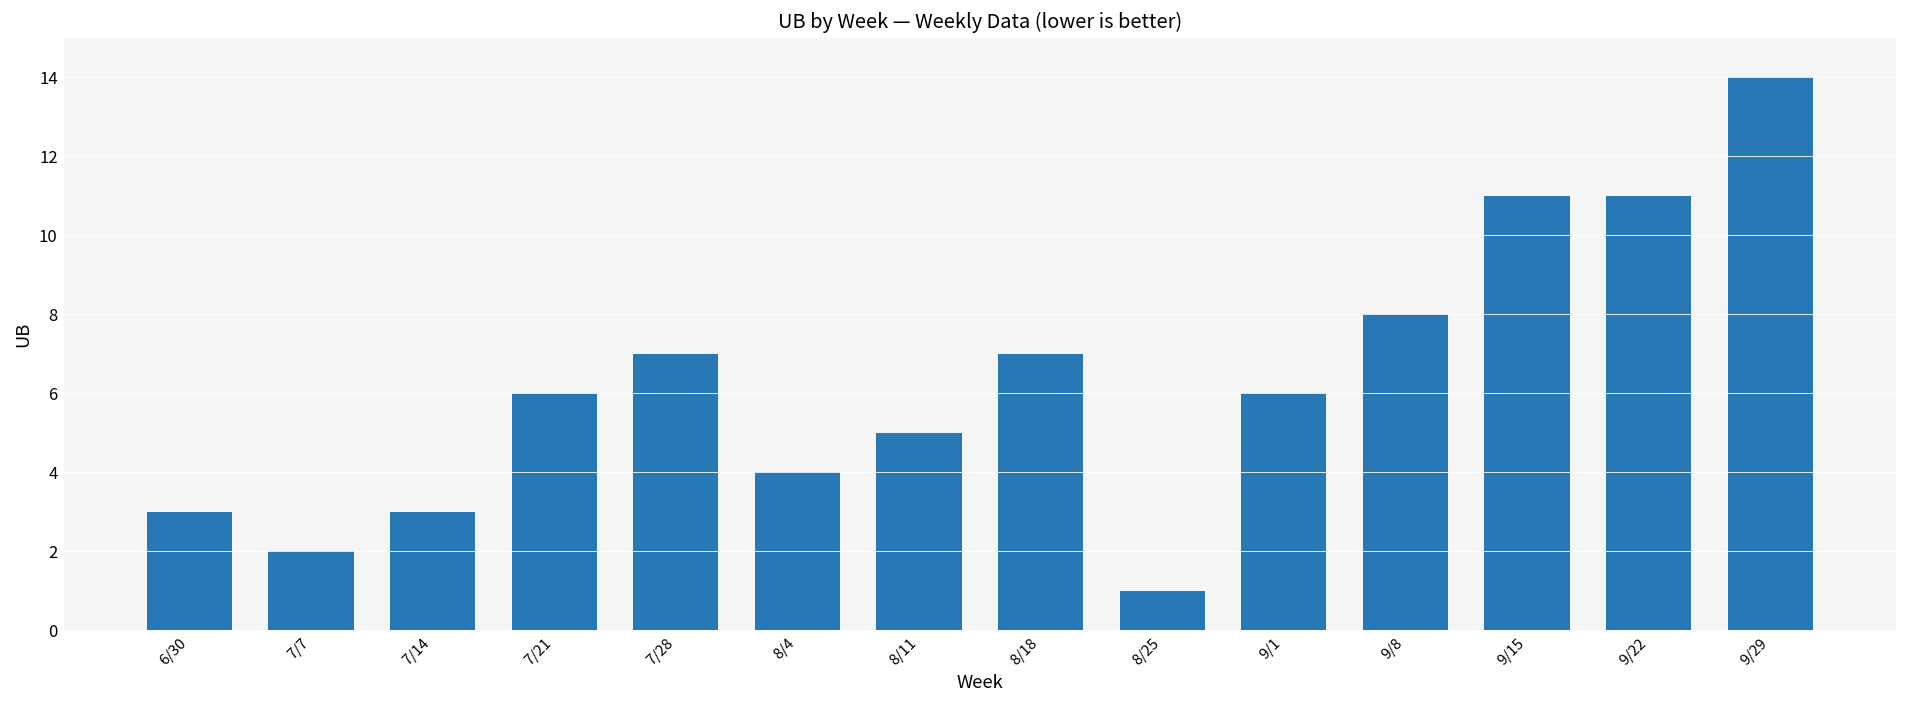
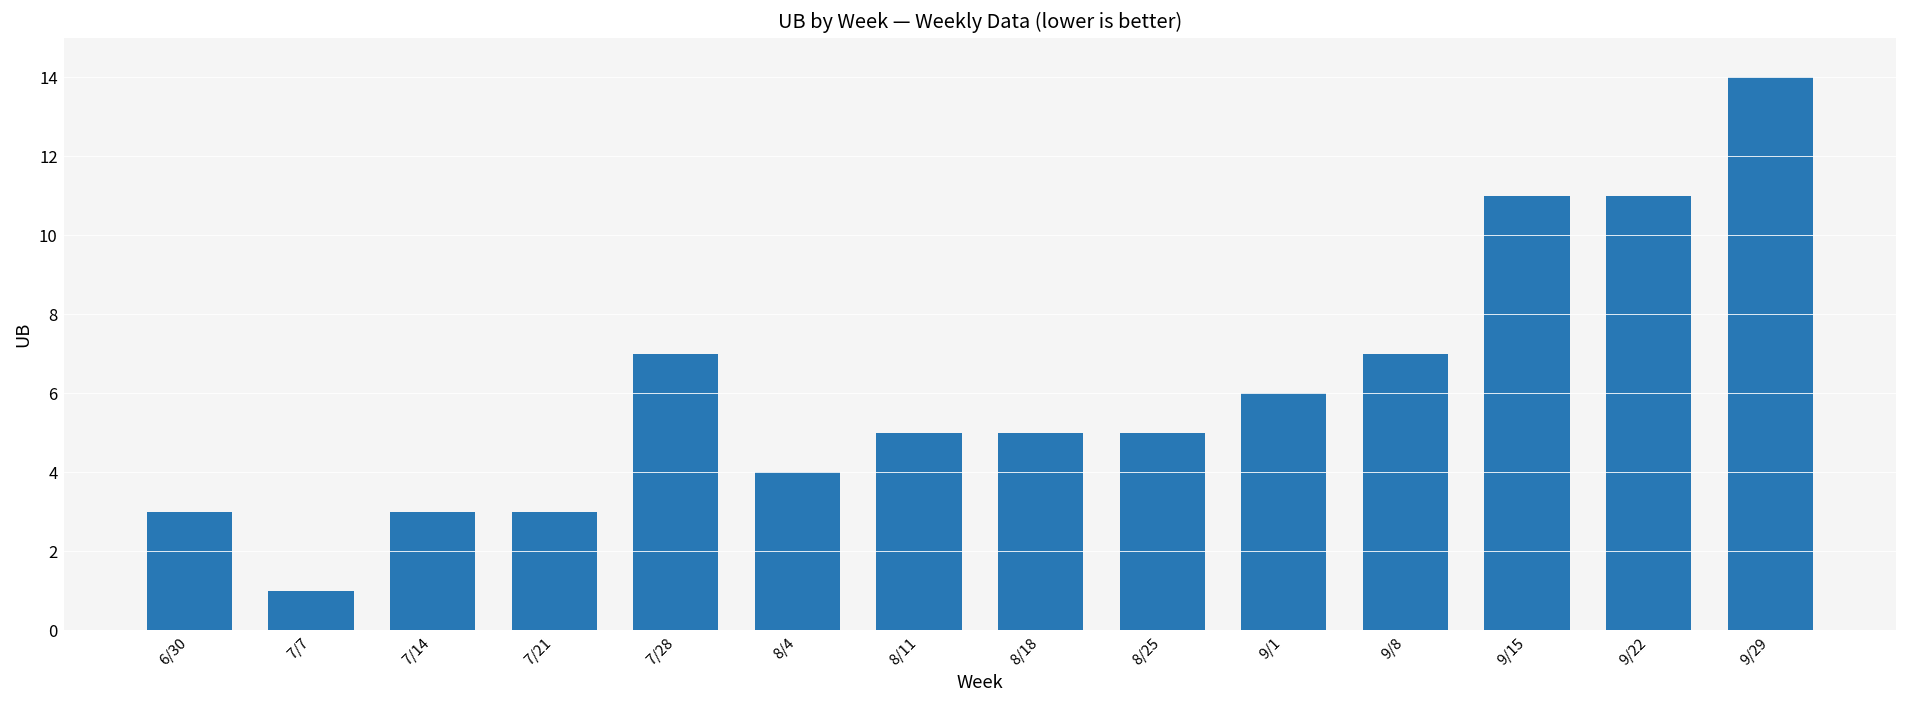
7/7: 2 -> 1
7/21: 6 -> 3
8/18: 7 -> 5
8/25: 1 -> 5
9/8: 8 -> 7
